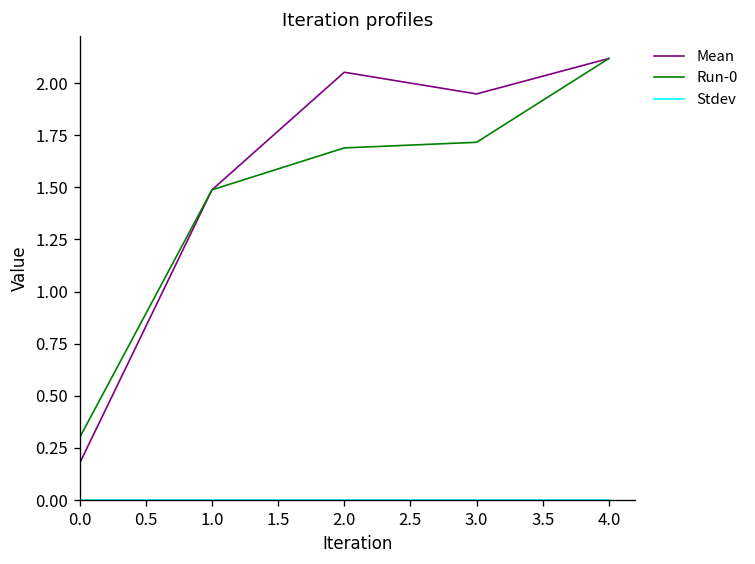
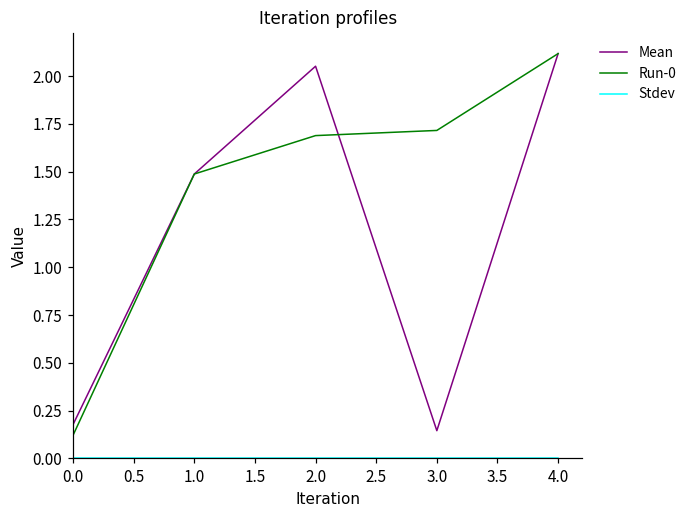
Run-0, 0.0: 0.30 -> 0.12
Mean, 3.0: 1.95 -> 0.15
